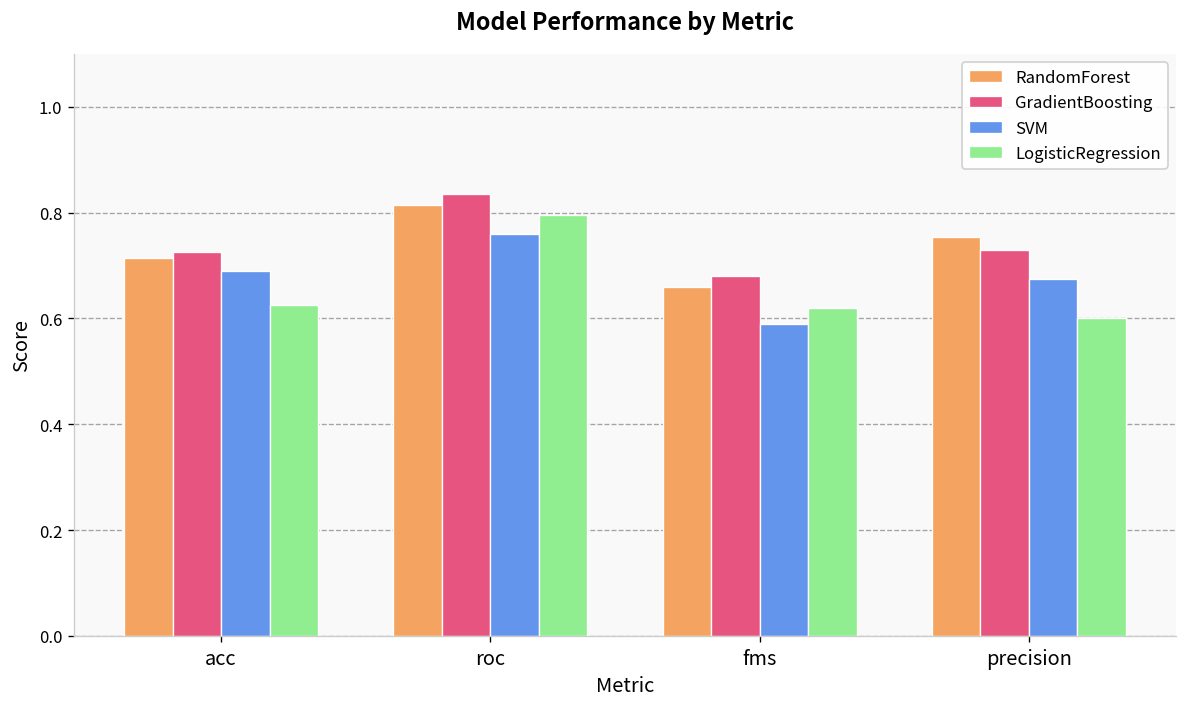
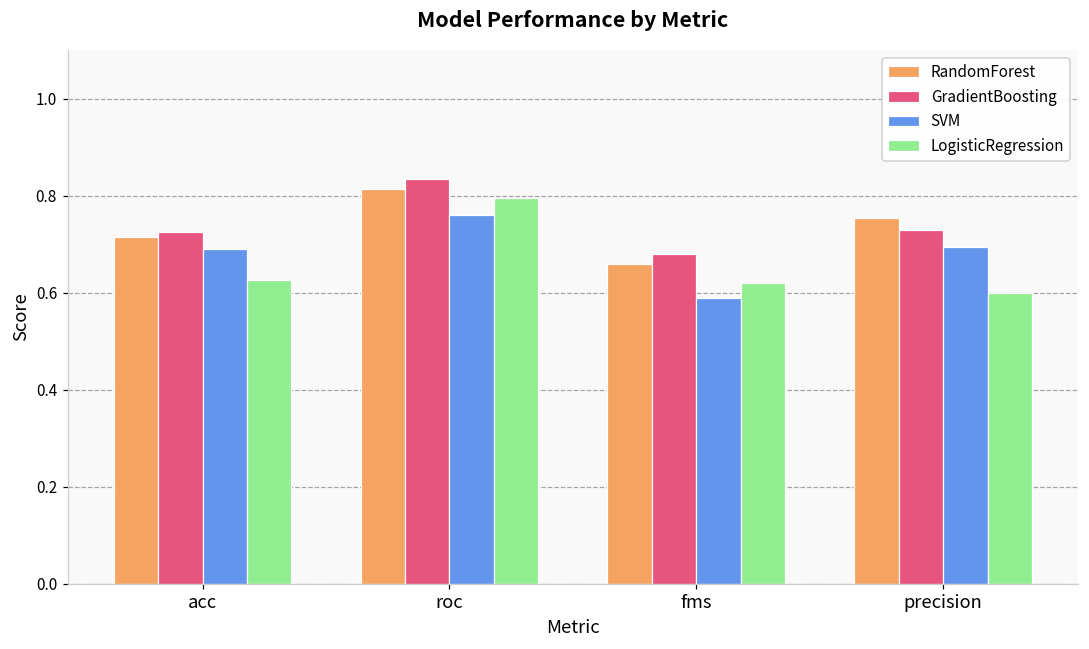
SVM, precision: 0.67 -> 0.70
